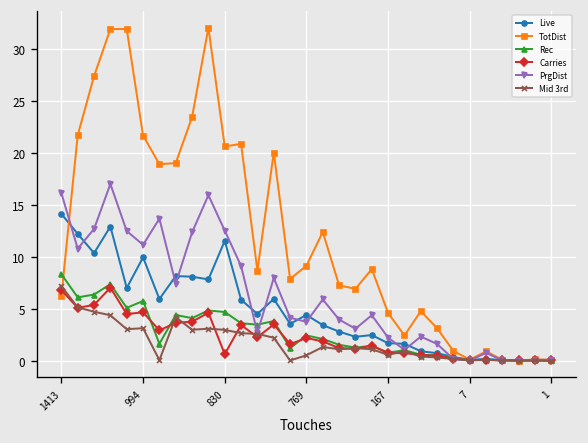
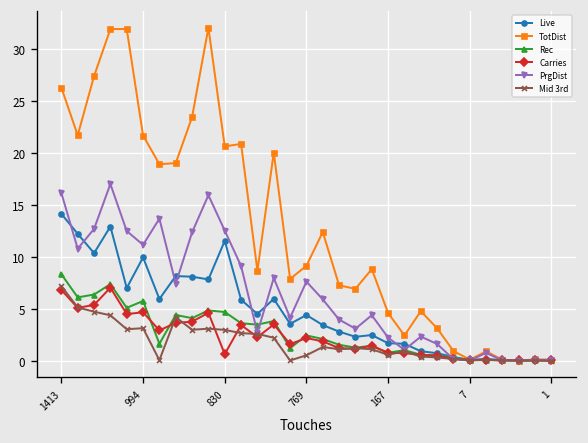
TotDist, 1413: 6 -> 26
PrgDist, 769: 4 -> 8
